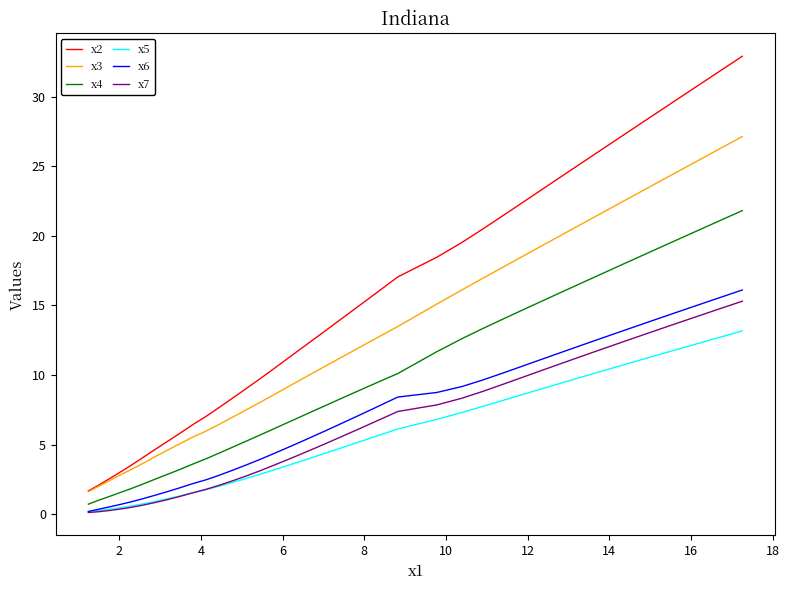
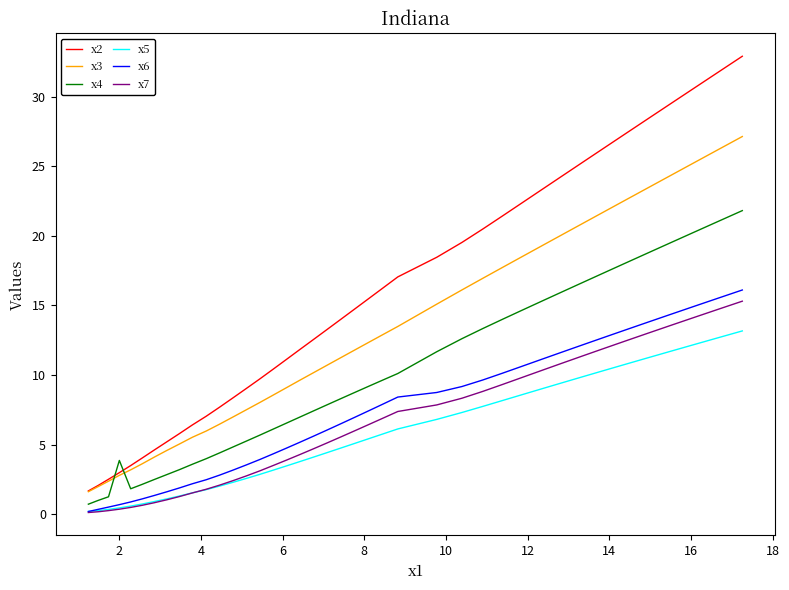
x4, 2: 1.5 -> 3.9
